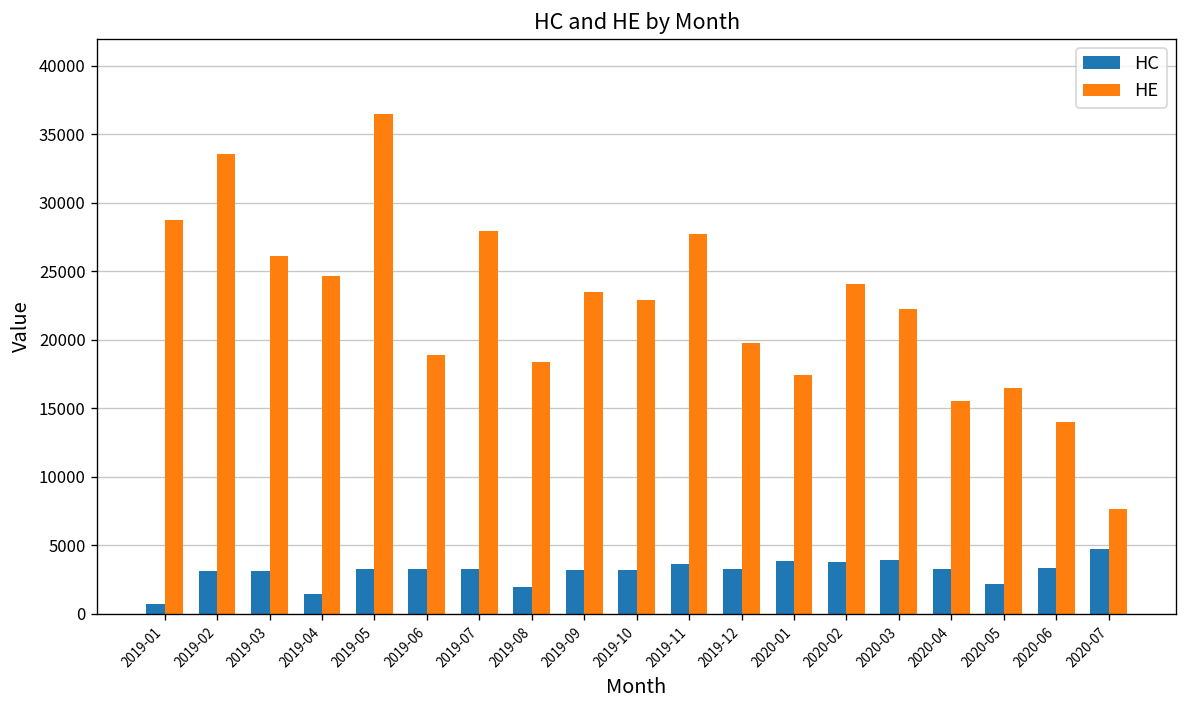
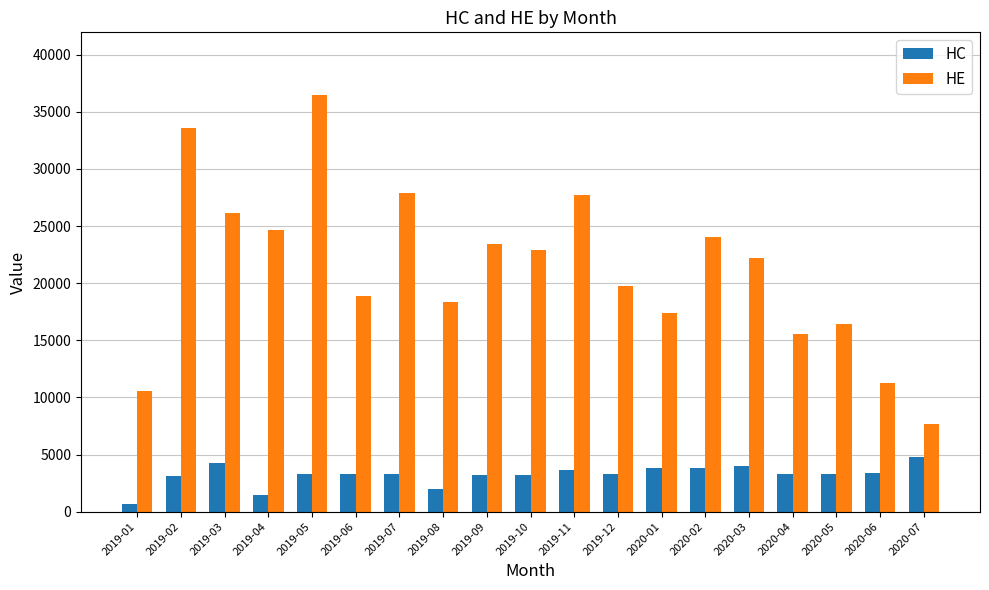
HE, 2019-01: 28700 -> 10600
HC, 2019-03: 3100 -> 4300
HC, 2020-05: 2200 -> 3300
HE, 2020-06: 14000 -> 11300
